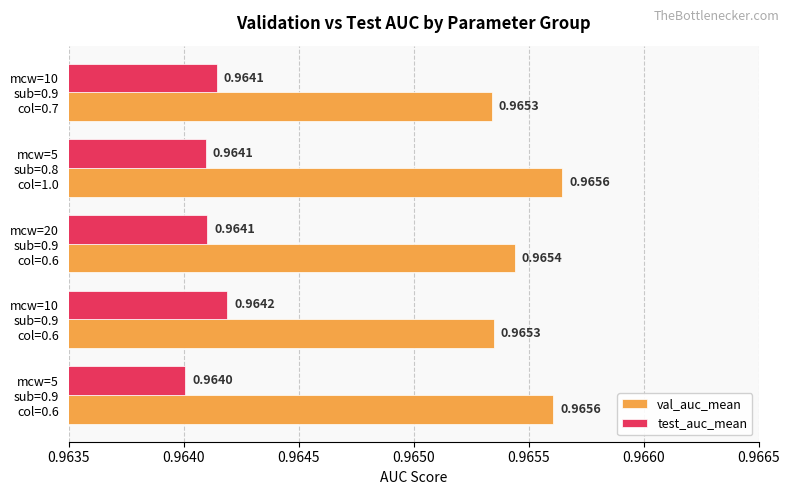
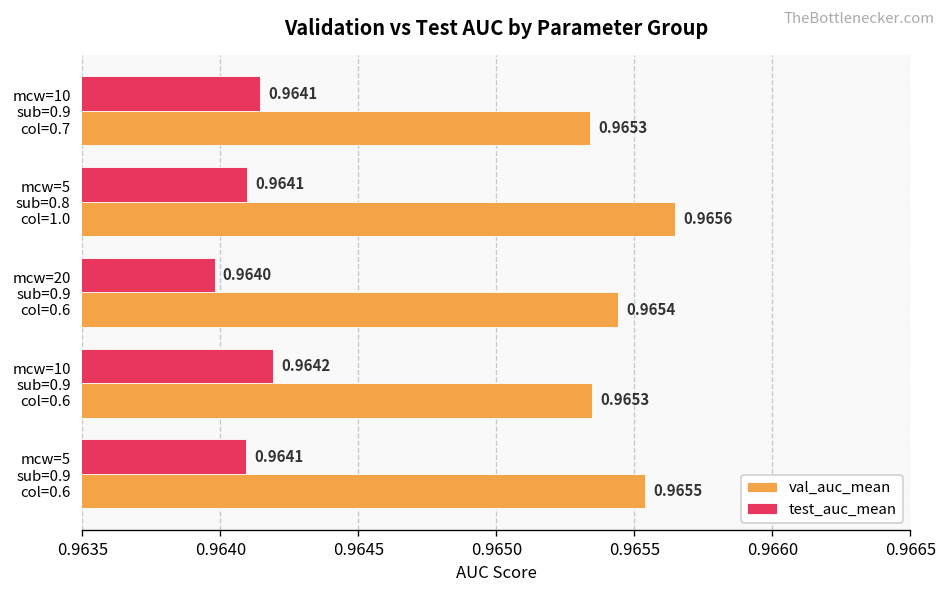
test_auc_mean, mcw=20 sub=0.9 col=0.6: 0.9641 -> 0.9640
test_auc_mean, mcw=5 sub=0.9 col=0.6: 0.9640 -> 0.9641
val_auc_mean, mcw=5 sub=0.9 col=0.6: 0.9656 -> 0.9655
